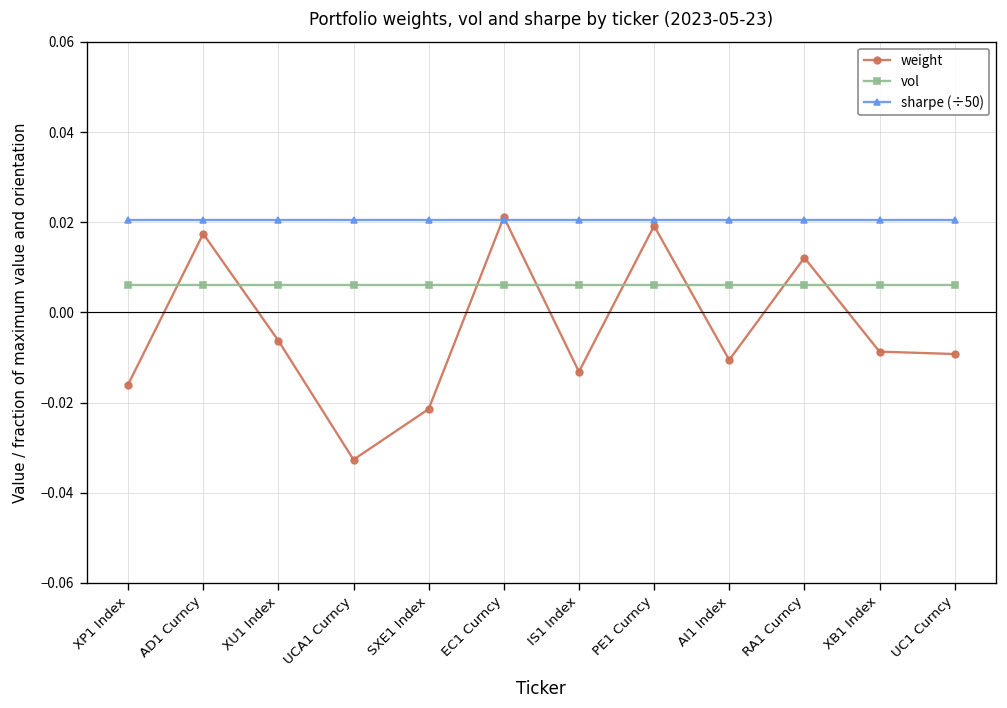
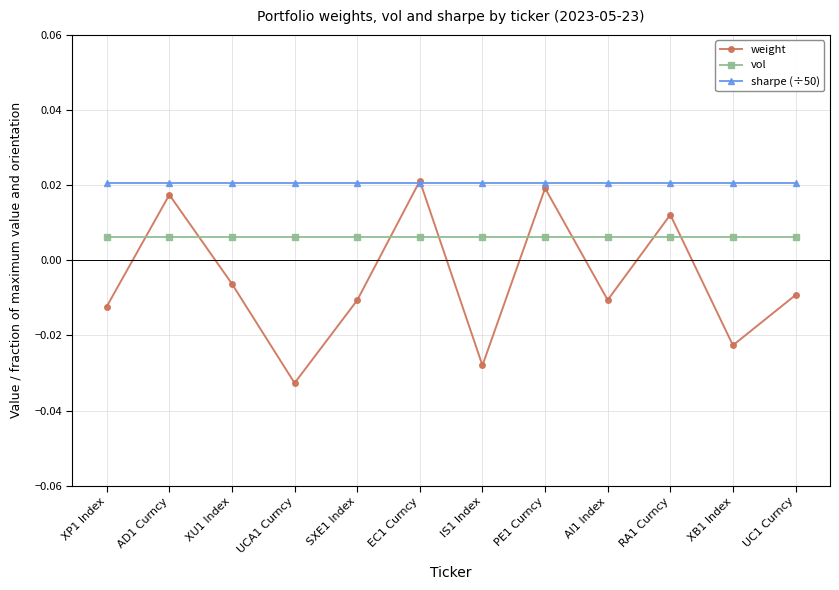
weight, XP1 Index: -0.016 -> -0.012
weight, SXE1 Index: -0.021 -> -0.011
weight, IS1 Index: -0.013 -> -0.028
weight, XB1 Index: -0.009 -> -0.023
